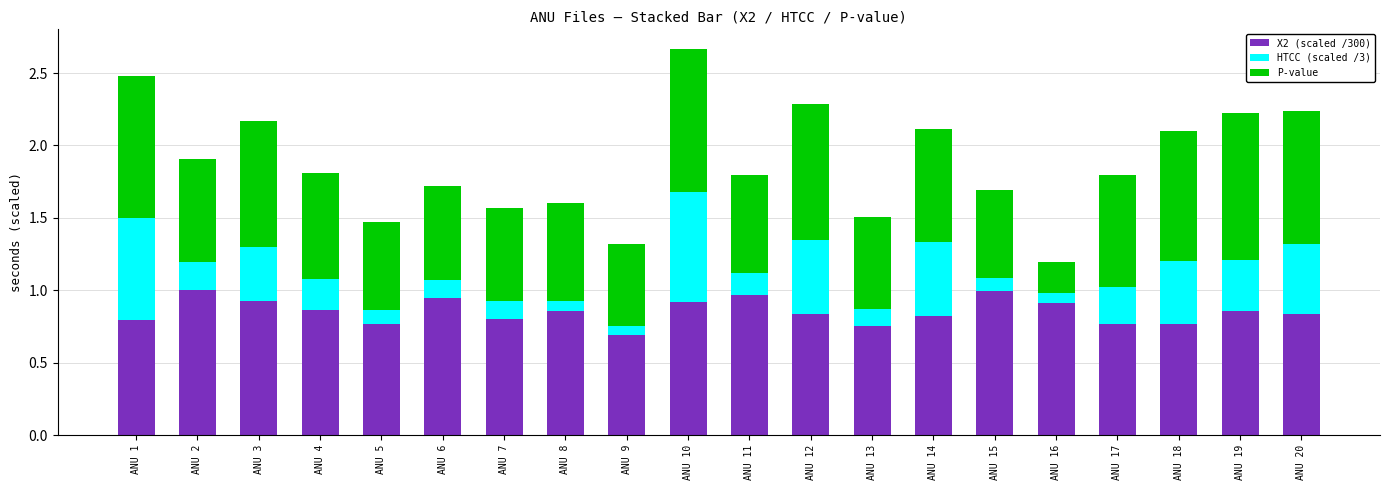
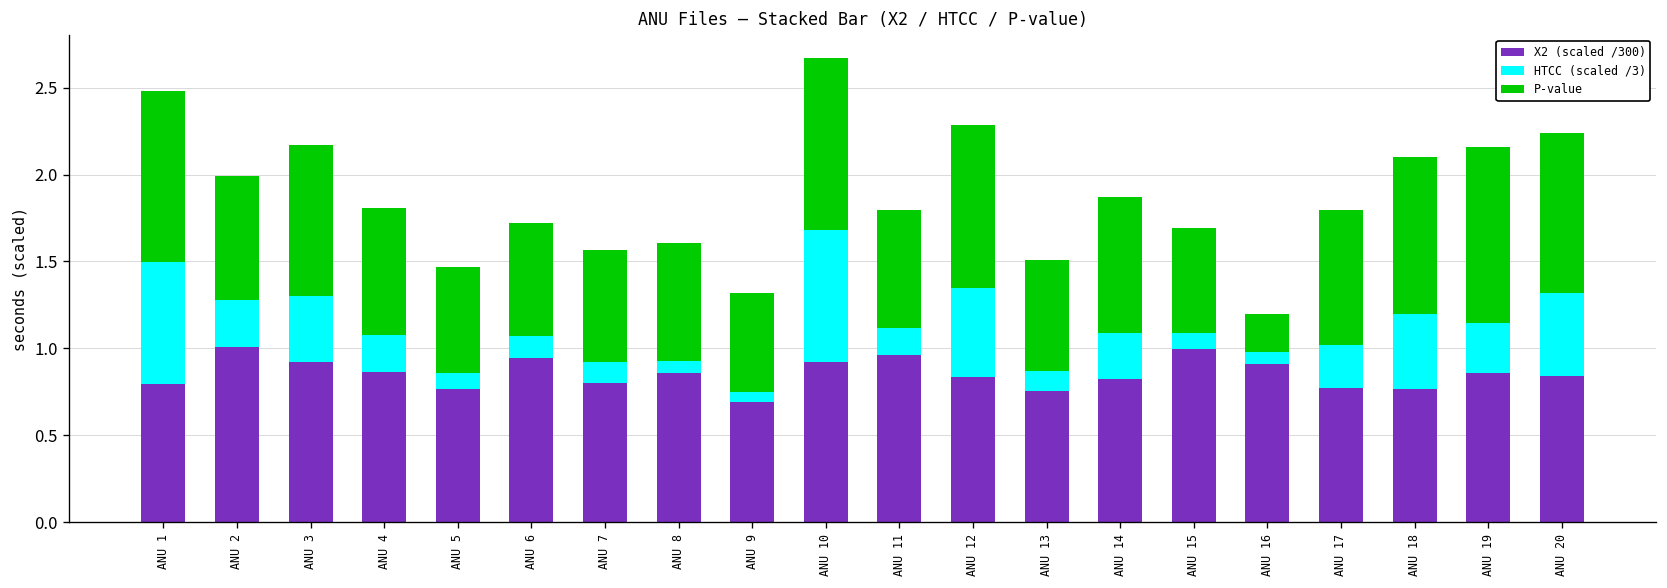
HTCC (scaled /3), ANU 2: 0.19 -> 0.27
HTCC (scaled /3), ANU 14: 0.51 -> 0.26
HTCC (scaled /3), ANU 19: 0.35 -> 0.29
